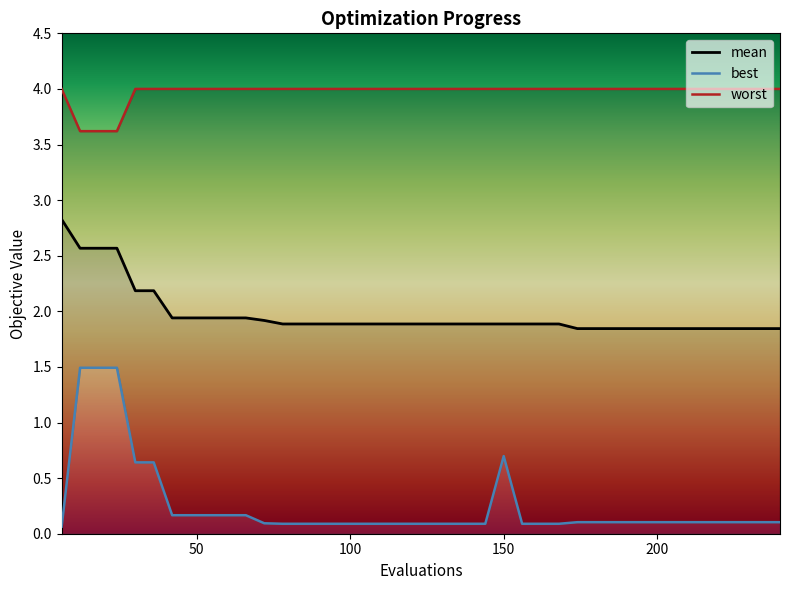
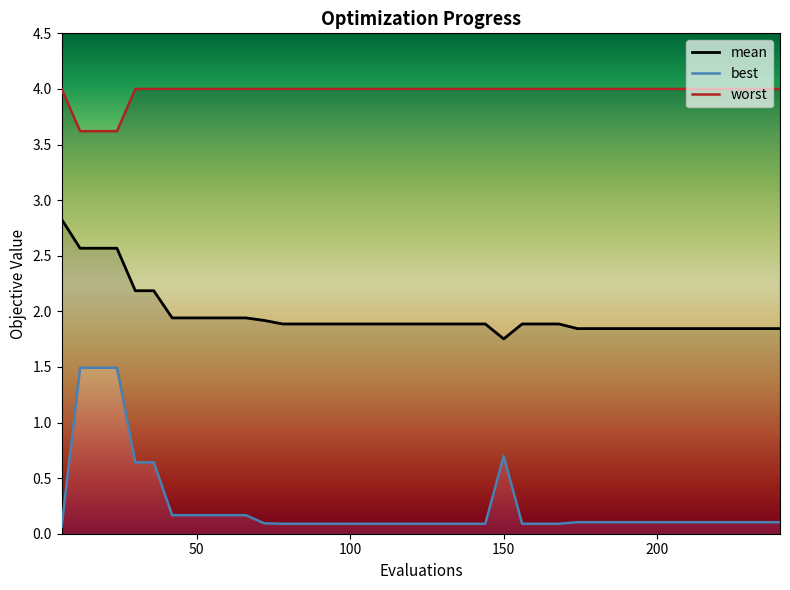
mean, 150: 1.89 -> 1.75
